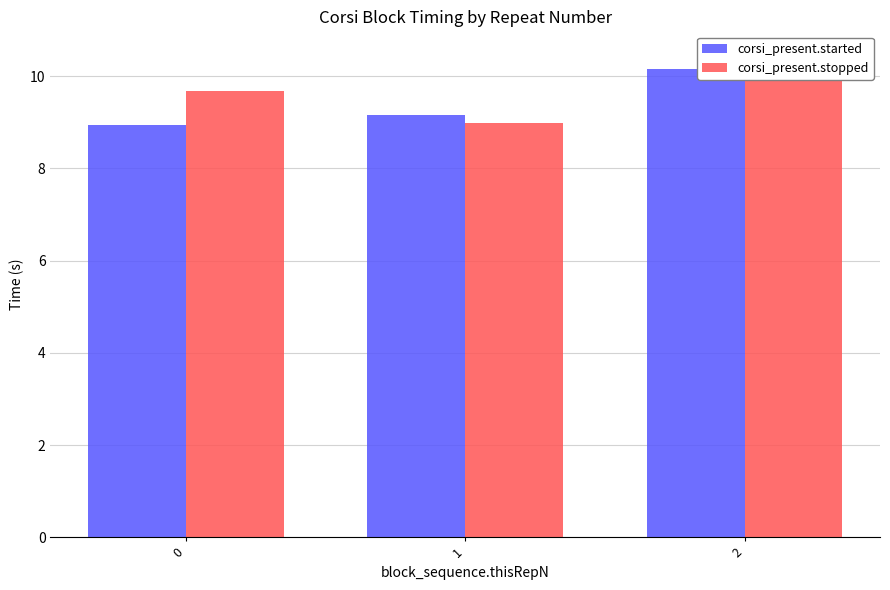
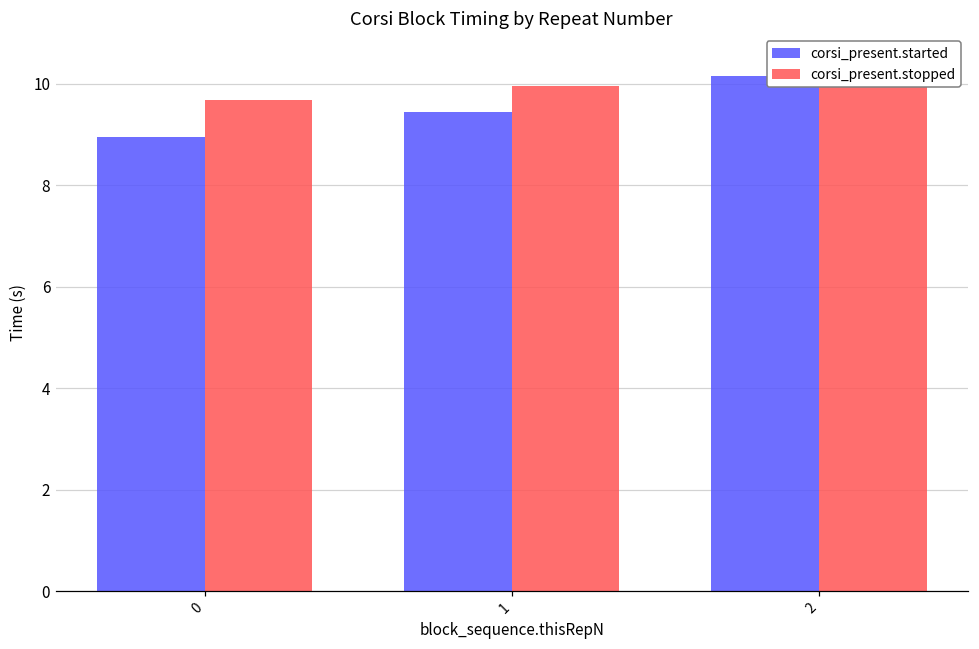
corsi_present.started, 1: 9.2 -> 9.5
corsi_present.stopped, 1: 9.0 -> 10.0
